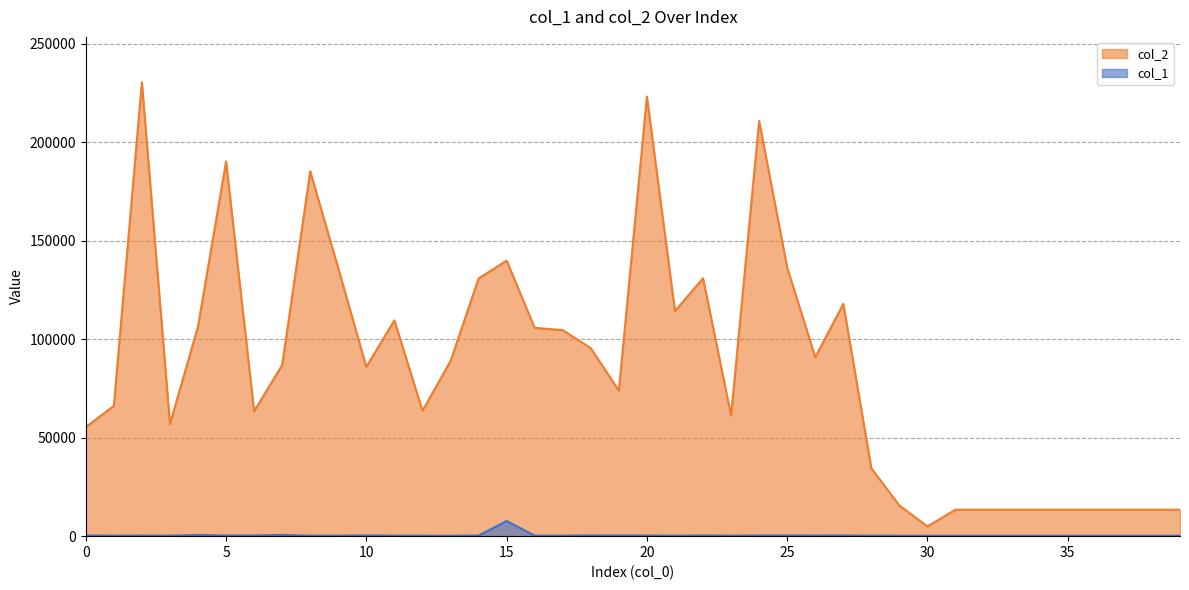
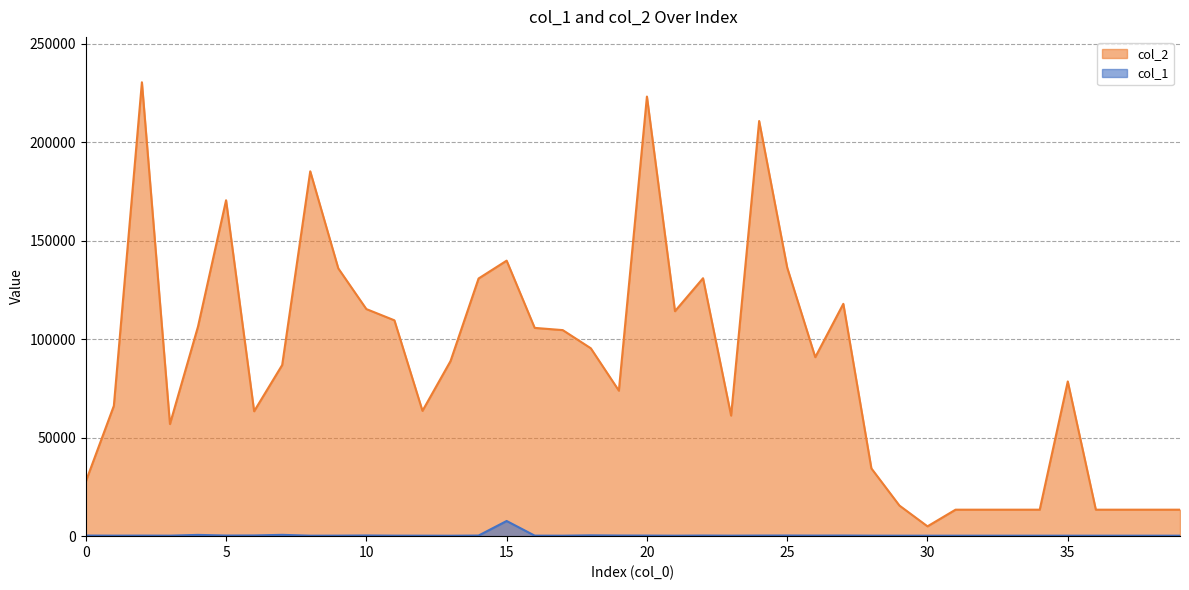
col_2, 0: 55000 -> 28000
col_2, 5: 190000 -> 171000
col_2, 10: 86000 -> 115000
col_2, 35: 13000 -> 79000
